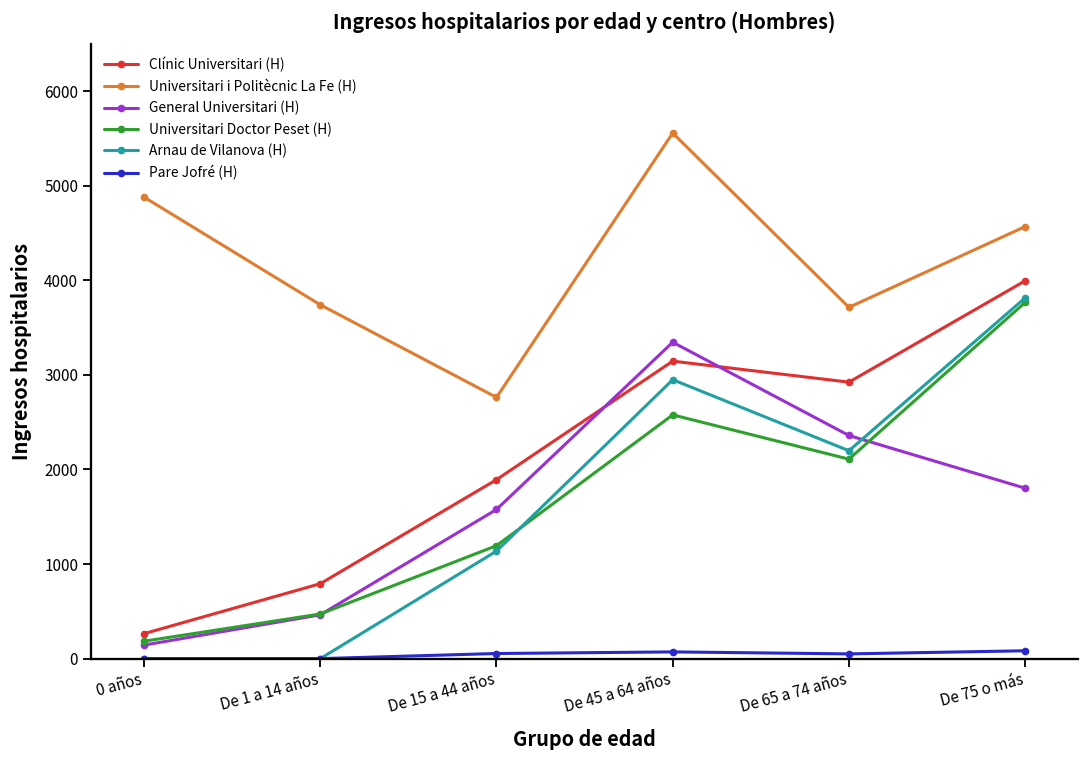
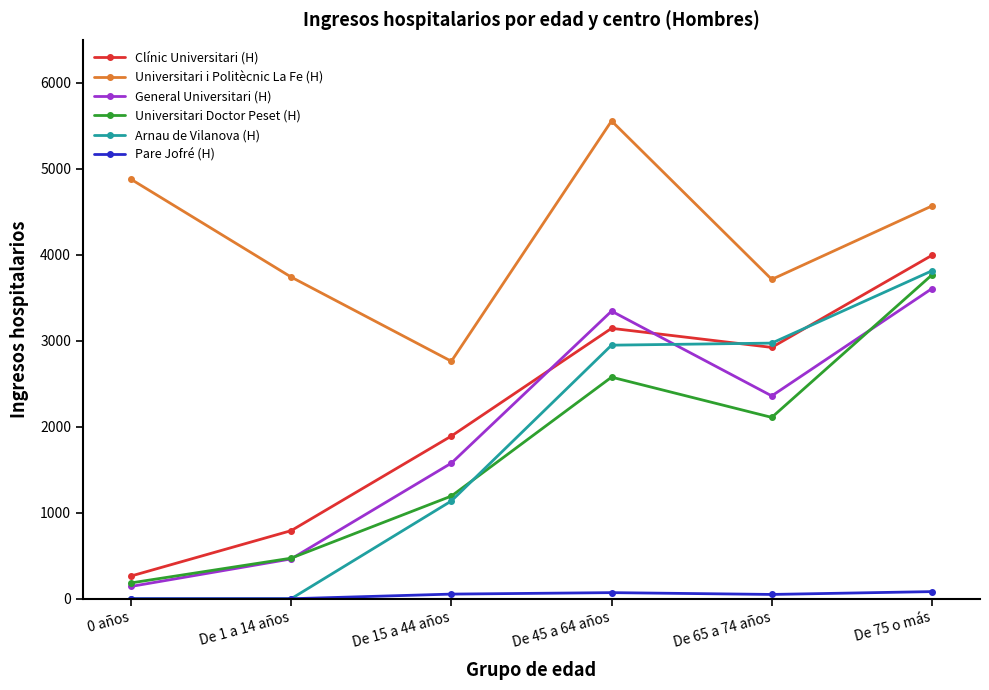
Arnau de Vilanova (H), De 65 a 74 años: 2200 -> 3000
General Universitari (H), De 75 o más: 1800 -> 3600
